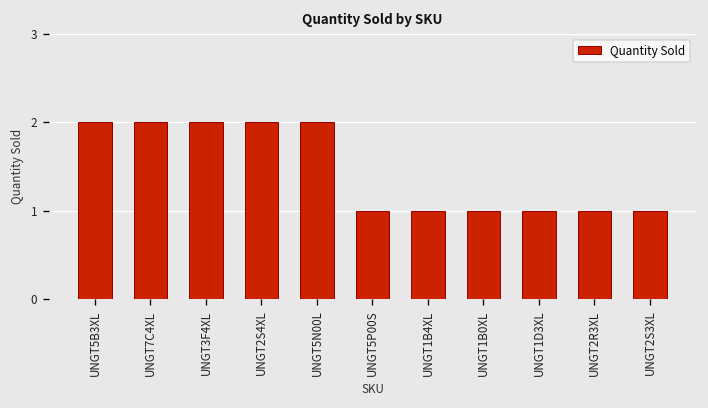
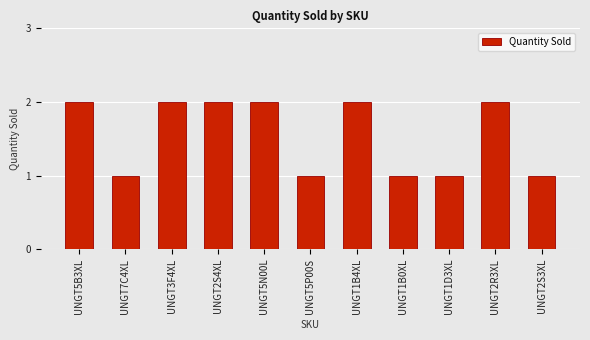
UNGT7C4XL: 2 -> 1
UNGT1B4XL: 1 -> 2
UNGT2R3XL: 1 -> 2
